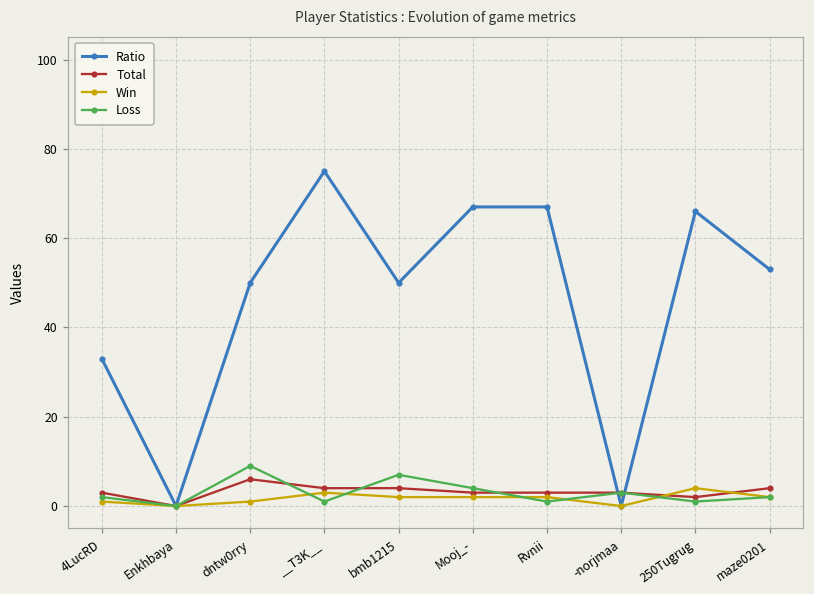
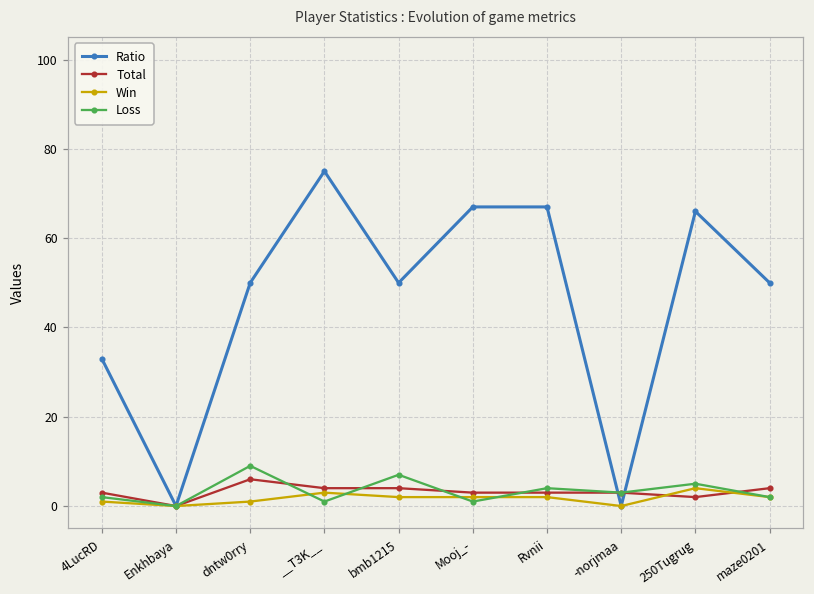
Loss, Mooj_-: 4 -> 1
Loss, Rvnii: 1 -> 4
Loss, 250Tugrug: 1 -> 5
Ratio, maze0201: 53 -> 50
